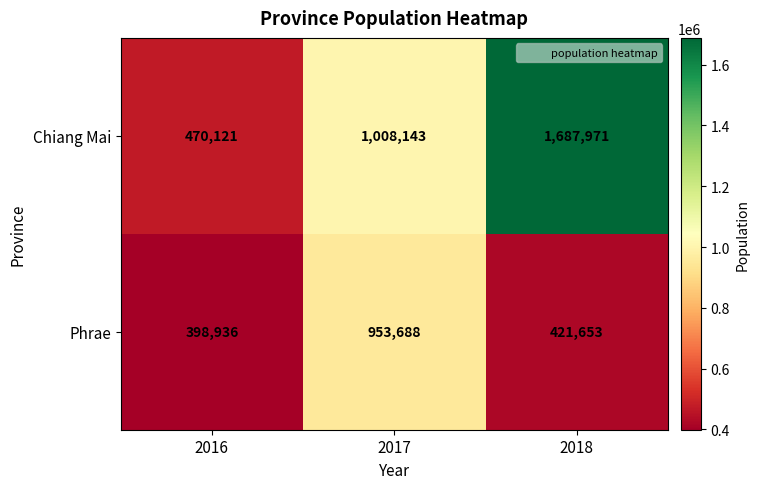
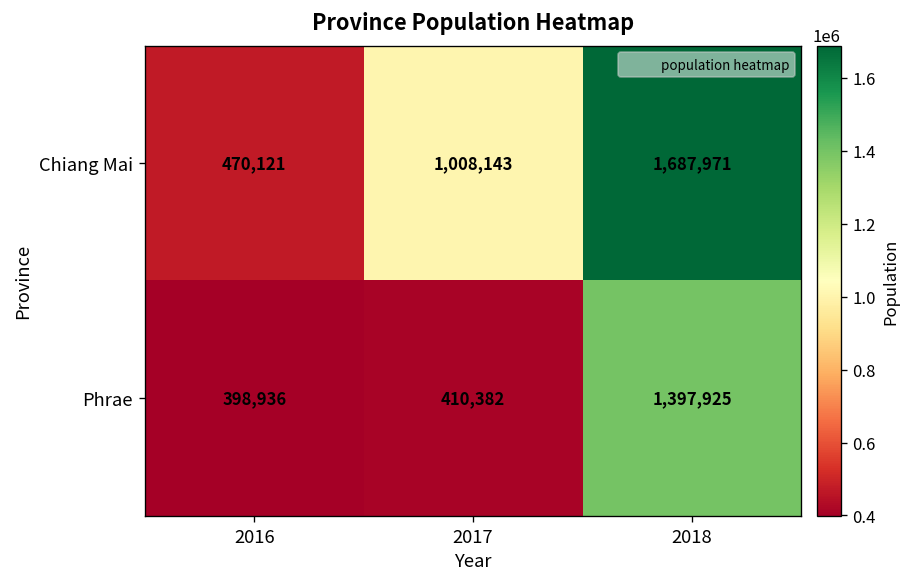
Phrae, 2017: 953,688 -> 410,382
Phrae, 2018: 421,653 -> 1,397,925
